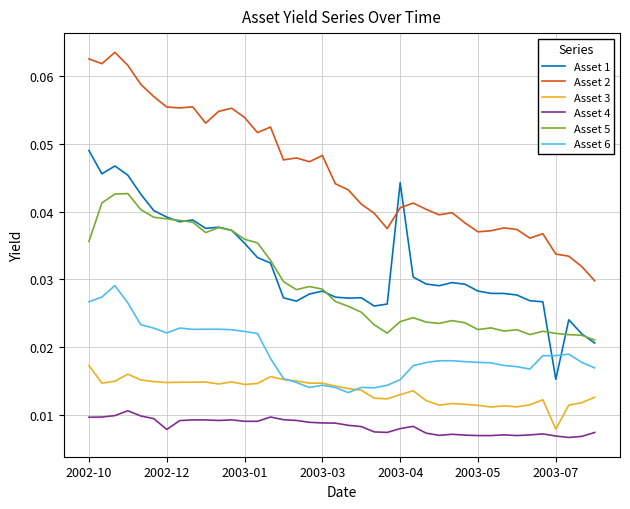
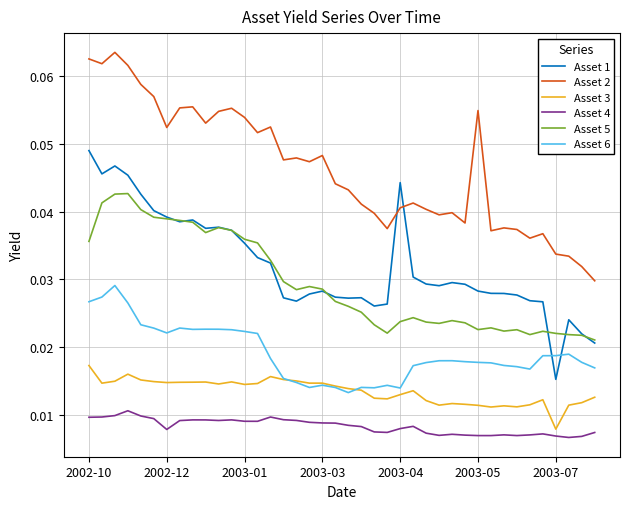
Asset 2, 2002-12: 0.055 -> 0.052
Asset 6, 2003-04: 0.015 -> 0.014
Asset 2, 2003-05: 0.037 -> 0.055
